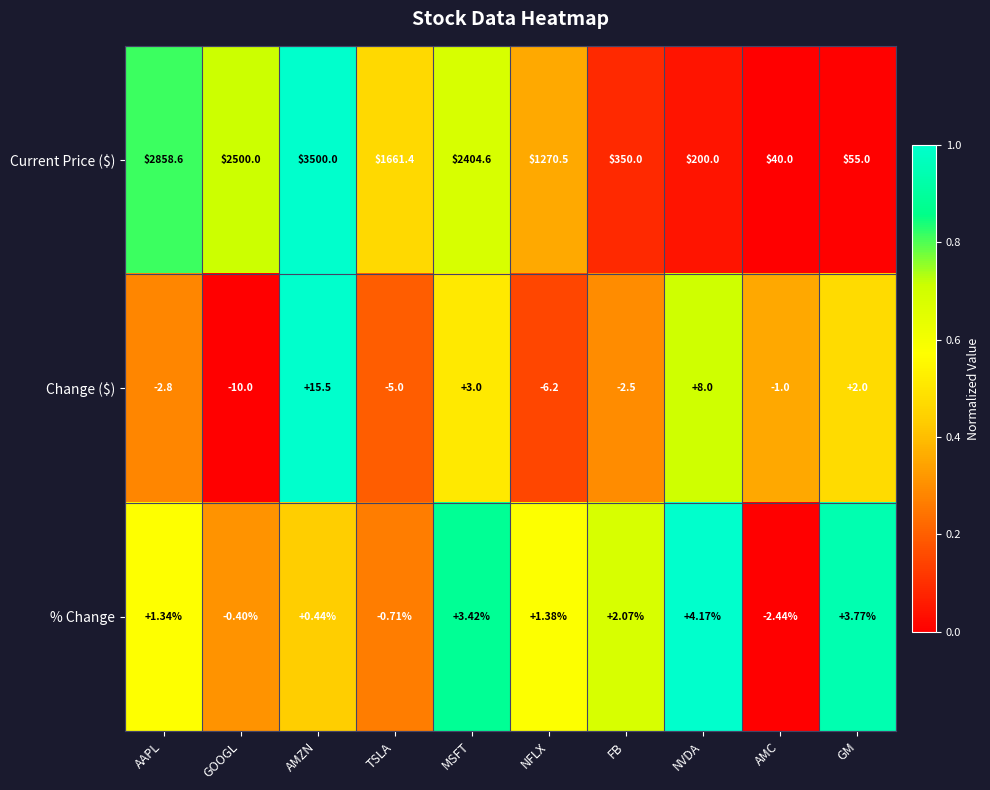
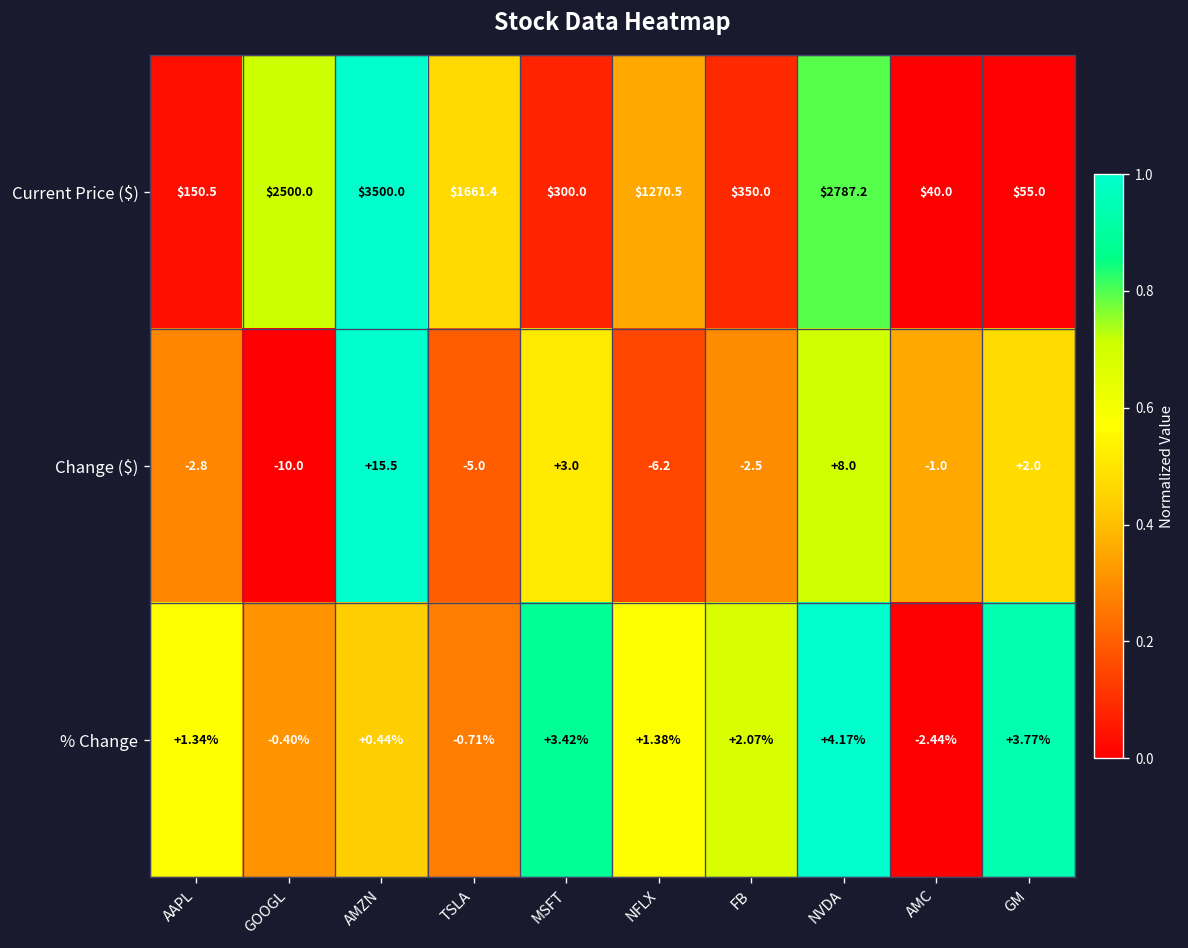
Current Price ($), AAPL: $2858.6 -> $150.5
Current Price ($), MSFT: $2404.6 -> $300.0
Current Price ($), NVDA: $200.0 -> $2787.2
